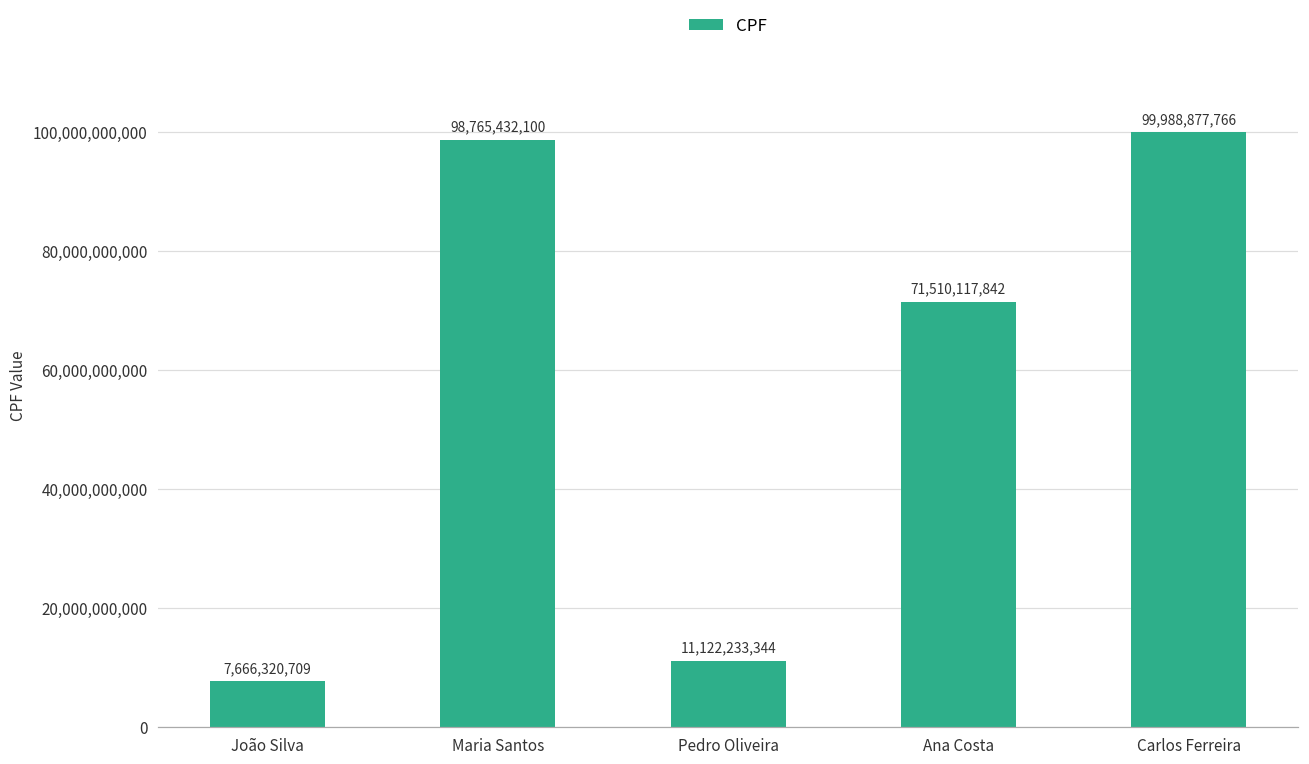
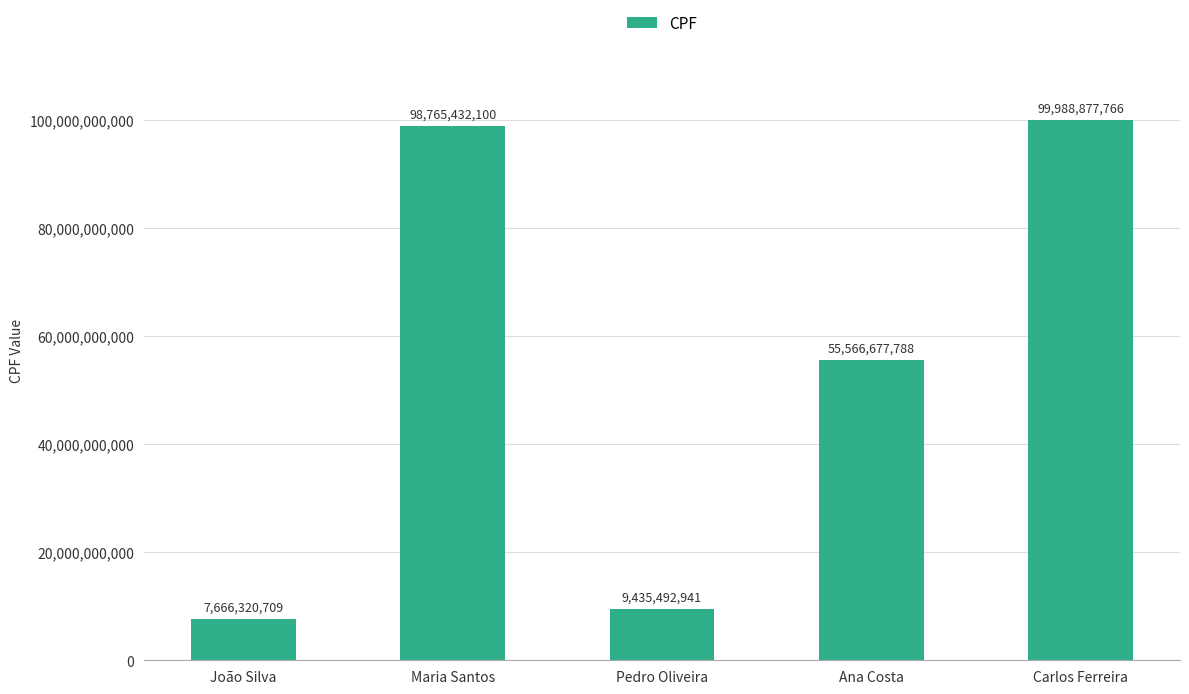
Pedro Oliveira: 11,122,233,344 -> 9,435,492,941
Ana Costa: 71,510,117,842 -> 55,566,677,788
